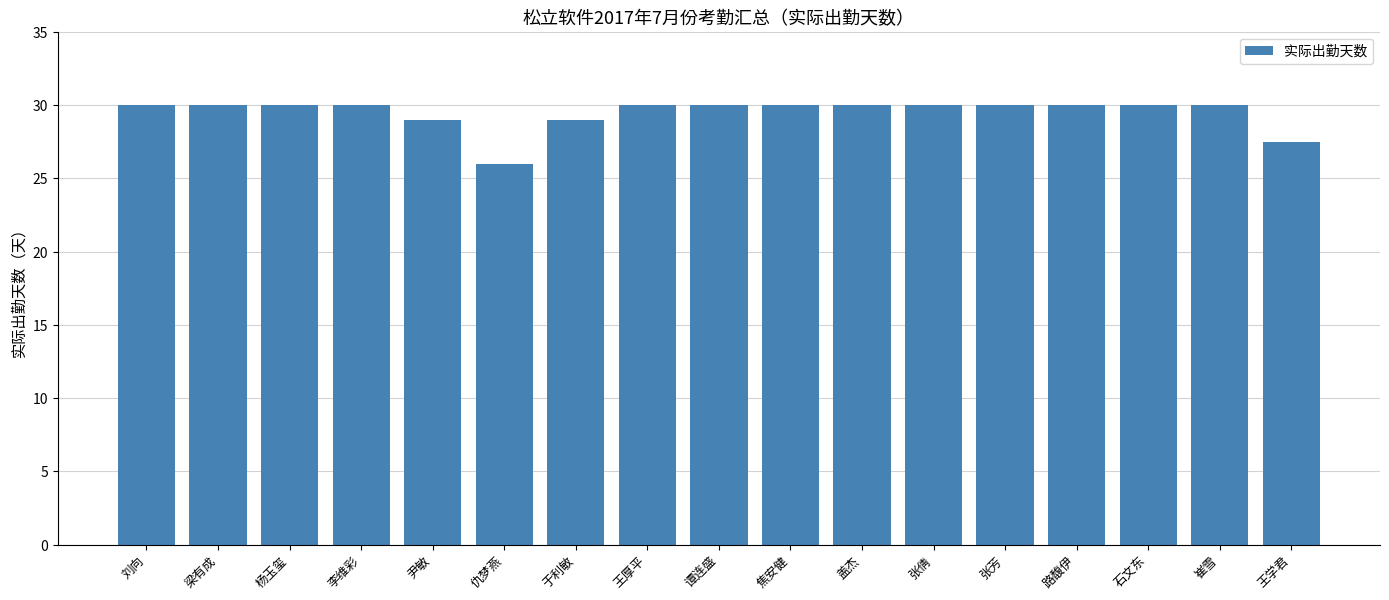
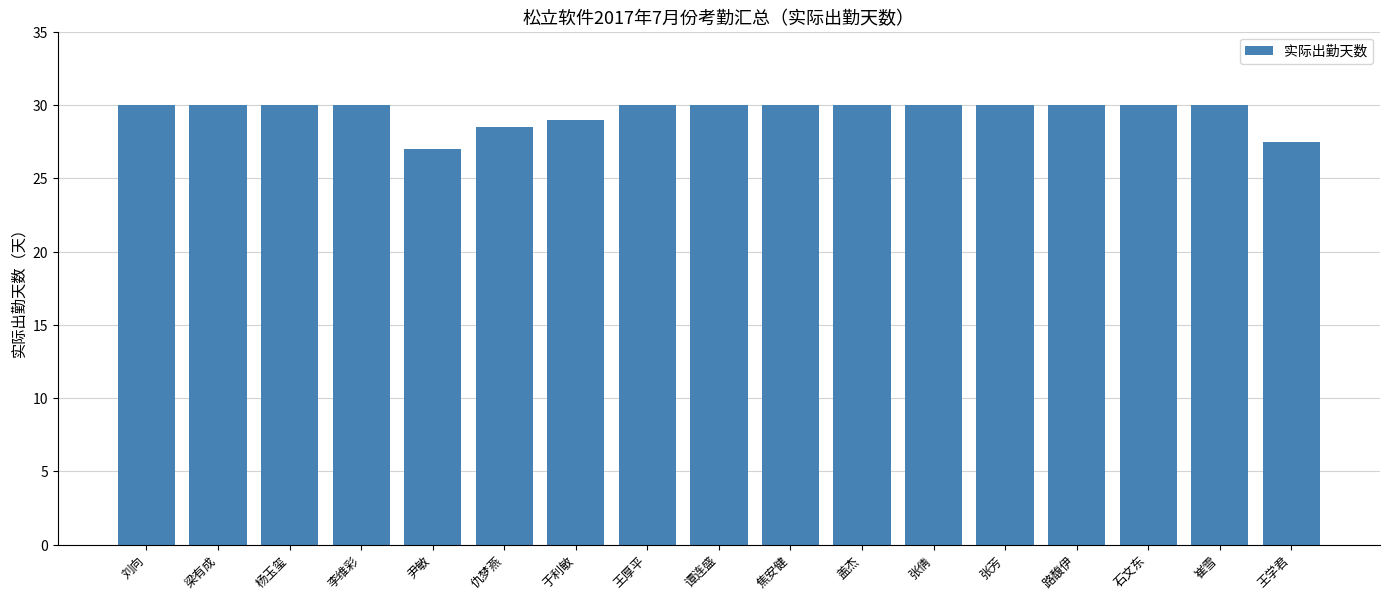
尹敏: 29 -> 27
仇梦燕: 26.0 -> 28.5
